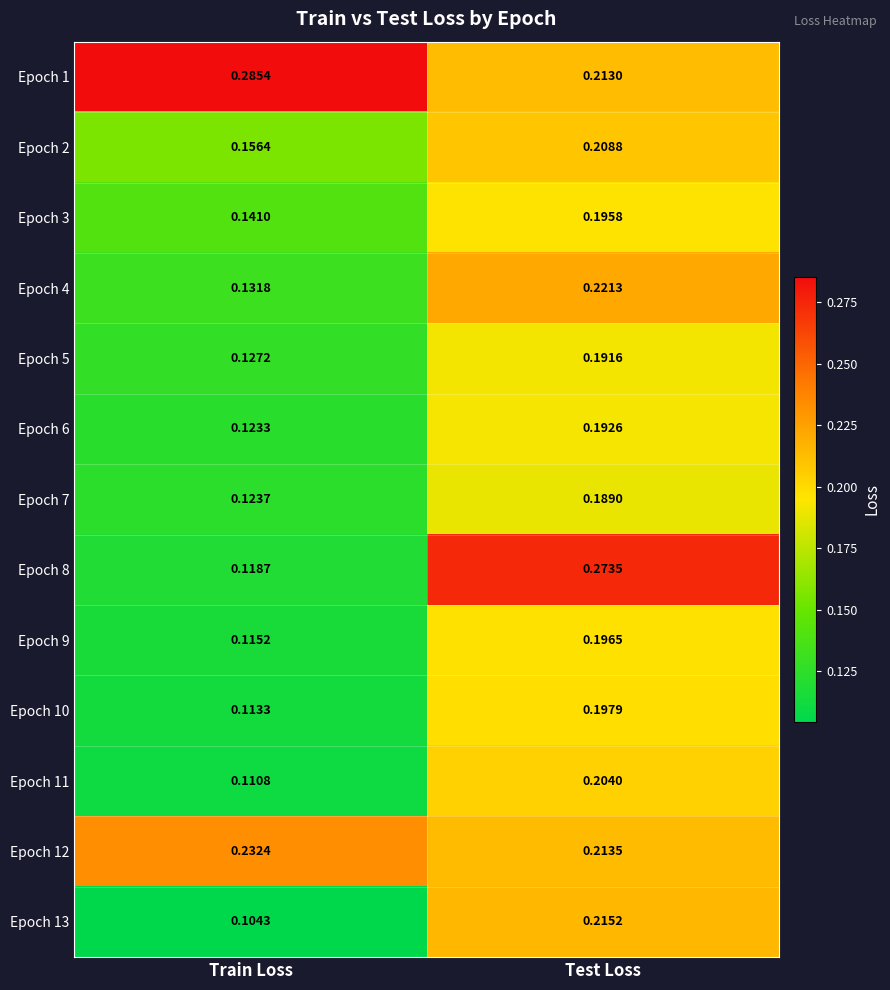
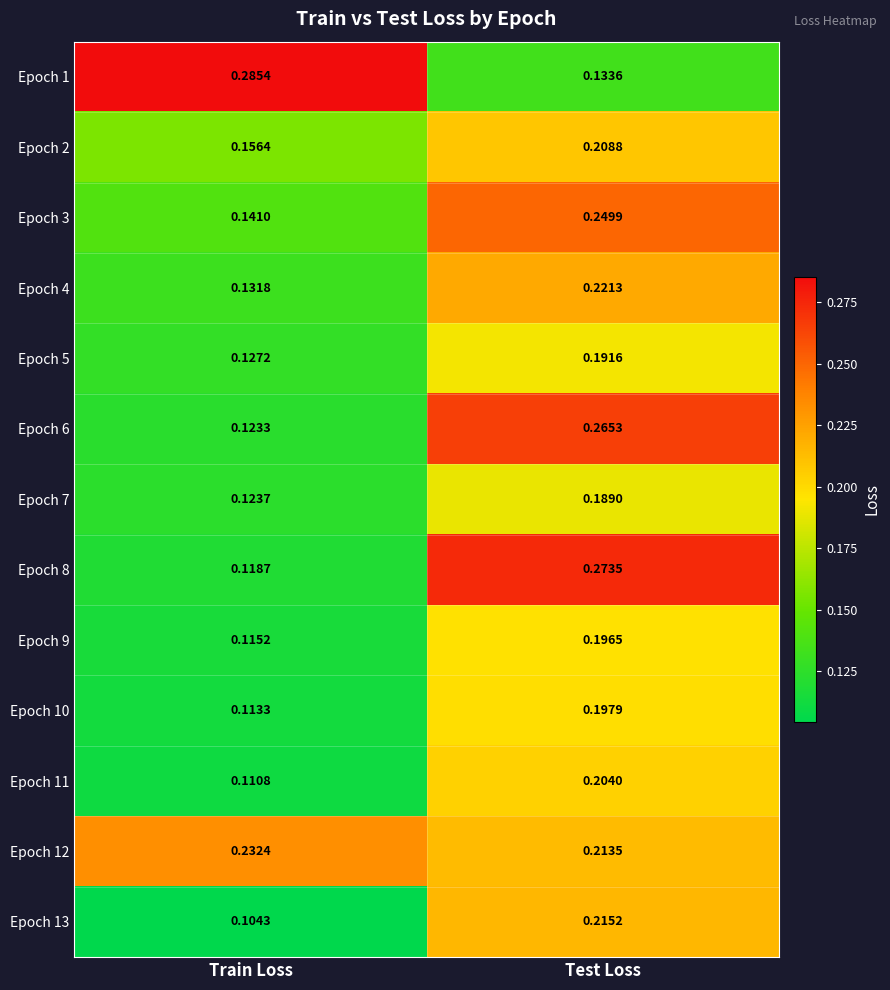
Epoch 1, Test Loss: 0.2130 -> 0.1336
Epoch 3, Test Loss: 0.1958 -> 0.2499
Epoch 6, Test Loss: 0.1926 -> 0.2653
